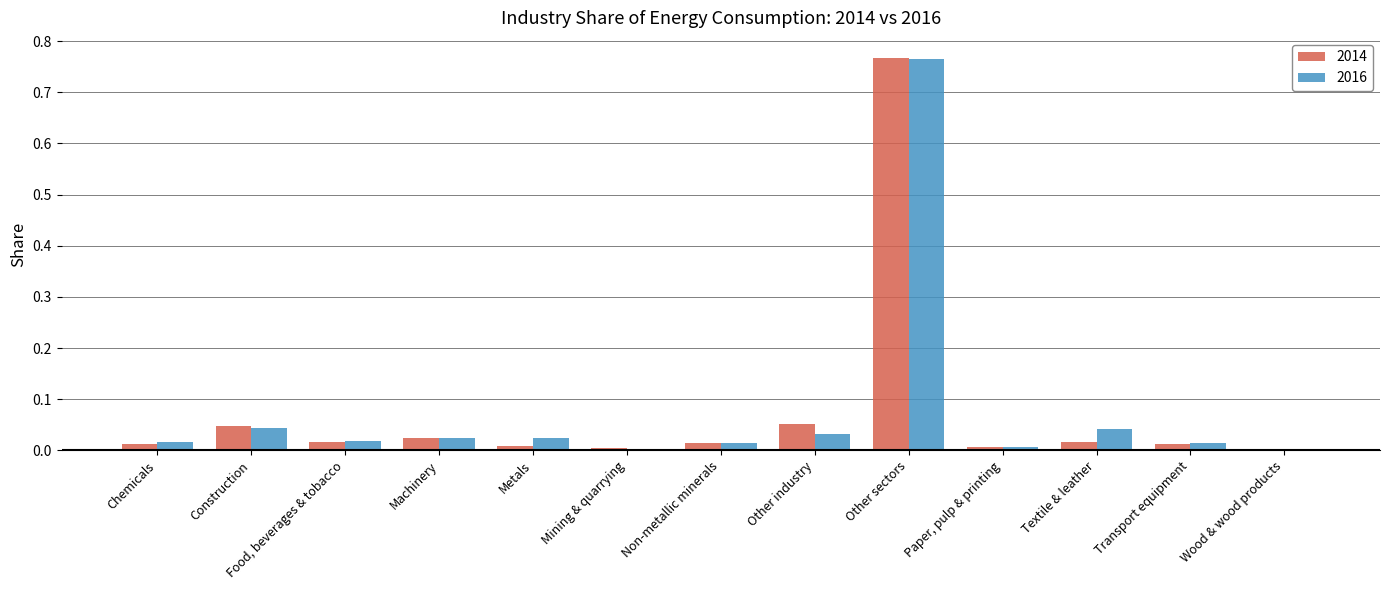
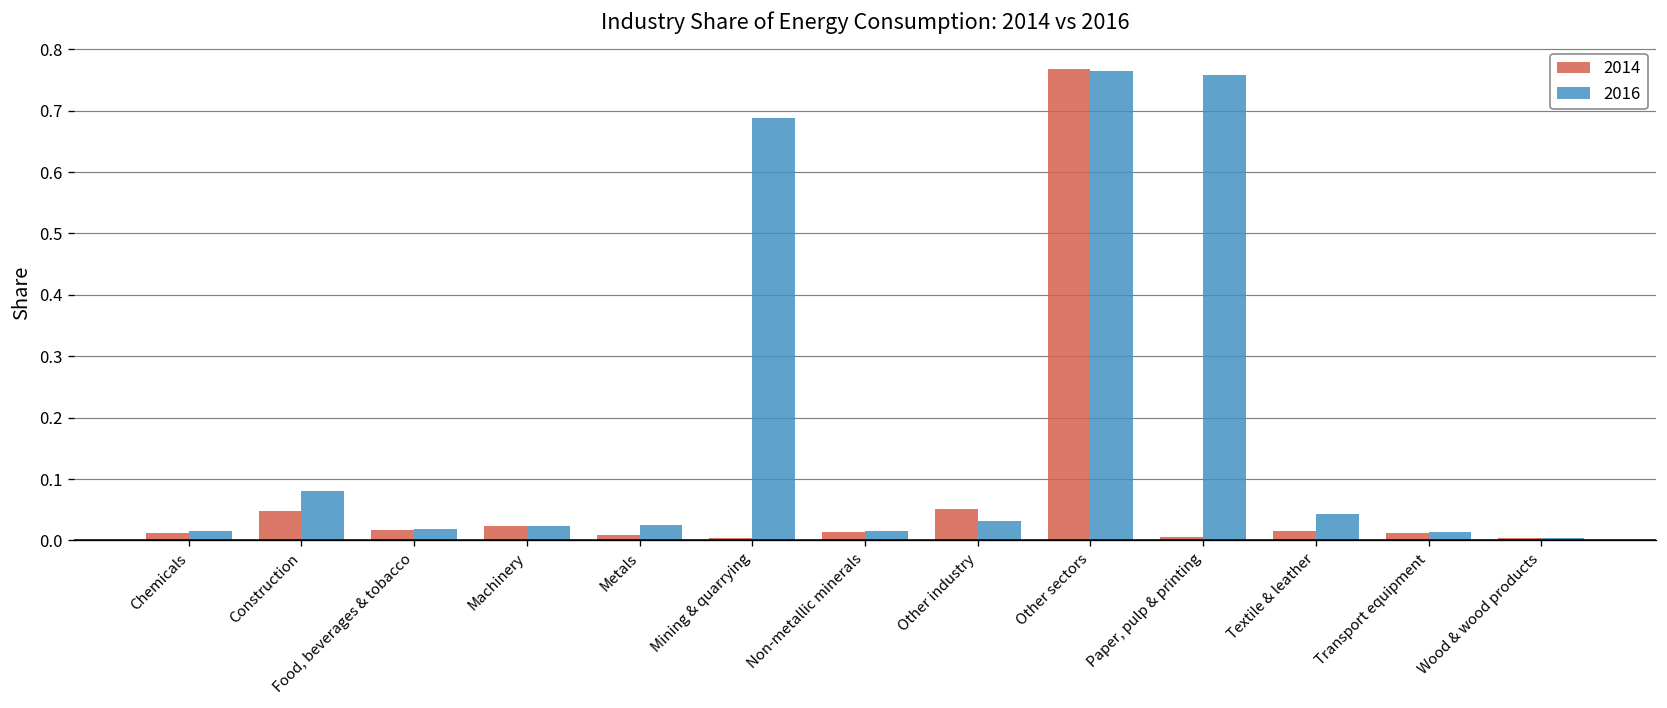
2016, Construction: 0.04 -> 0.08
2016, Mining & quarrying: 0.00 -> 0.69
2016, Paper, pulp & printing: 0.01 -> 0.76
